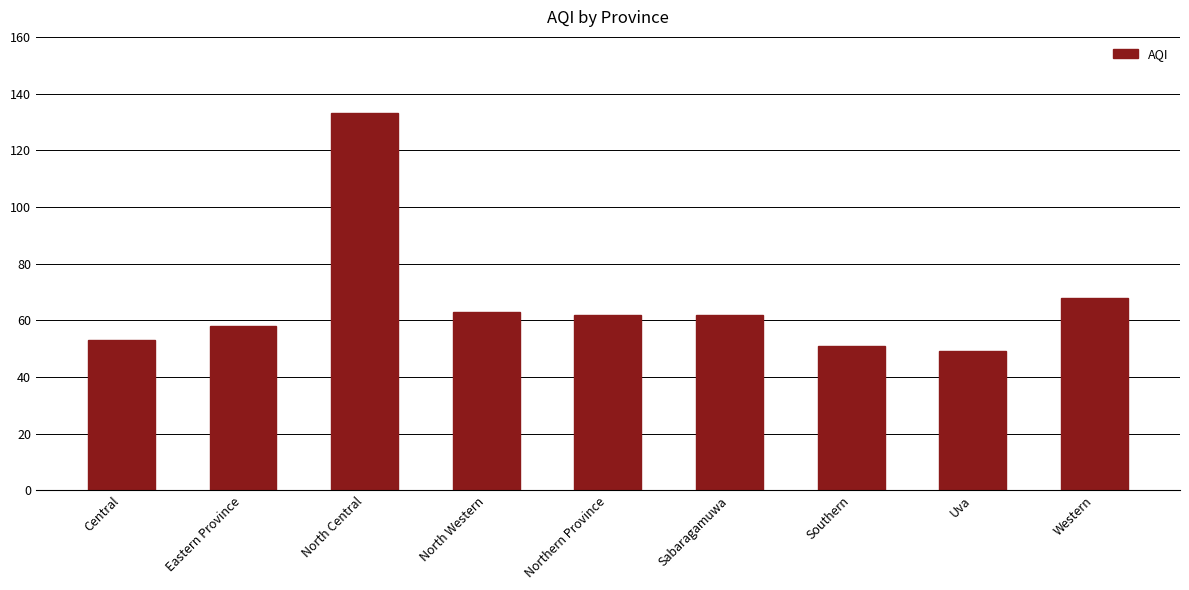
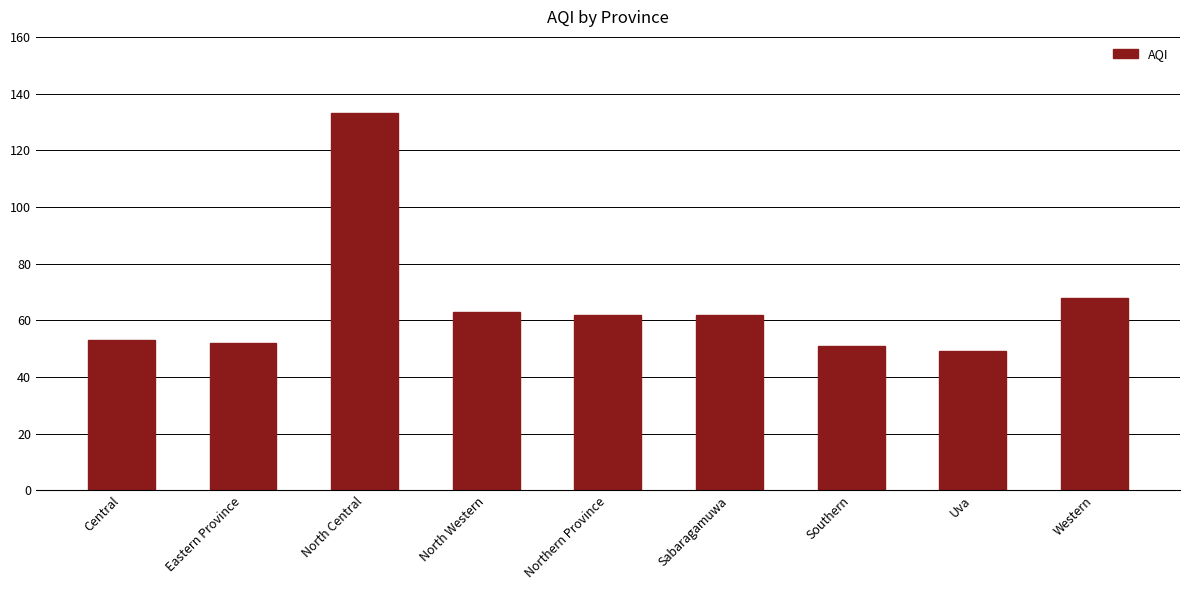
Eastern Province: 58 -> 52
